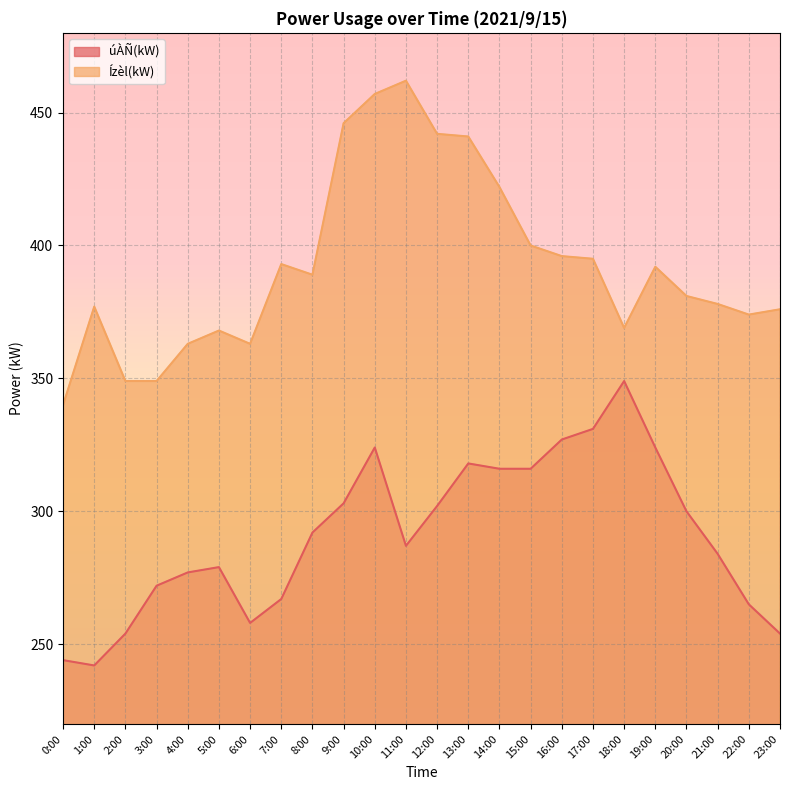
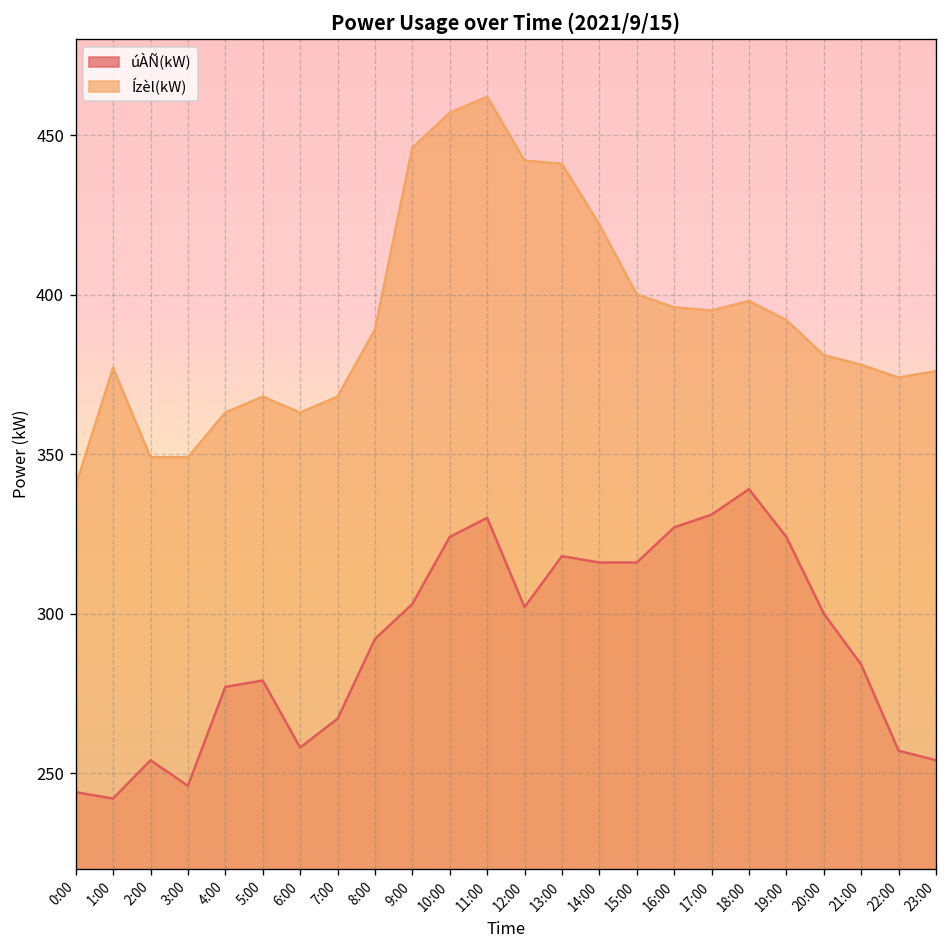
úÀÑ(kW), 3:00: 272 -> 246
Ízèl(kW), 7:00: 393 -> 368
úÀÑ(kW), 11:00: 287 -> 330
úÀÑ(kW), 18:00: 349 -> 339
Ízèl(kW), 18:00: 369 -> 398
úÀÑ(kW), 22:00: 265 -> 257
